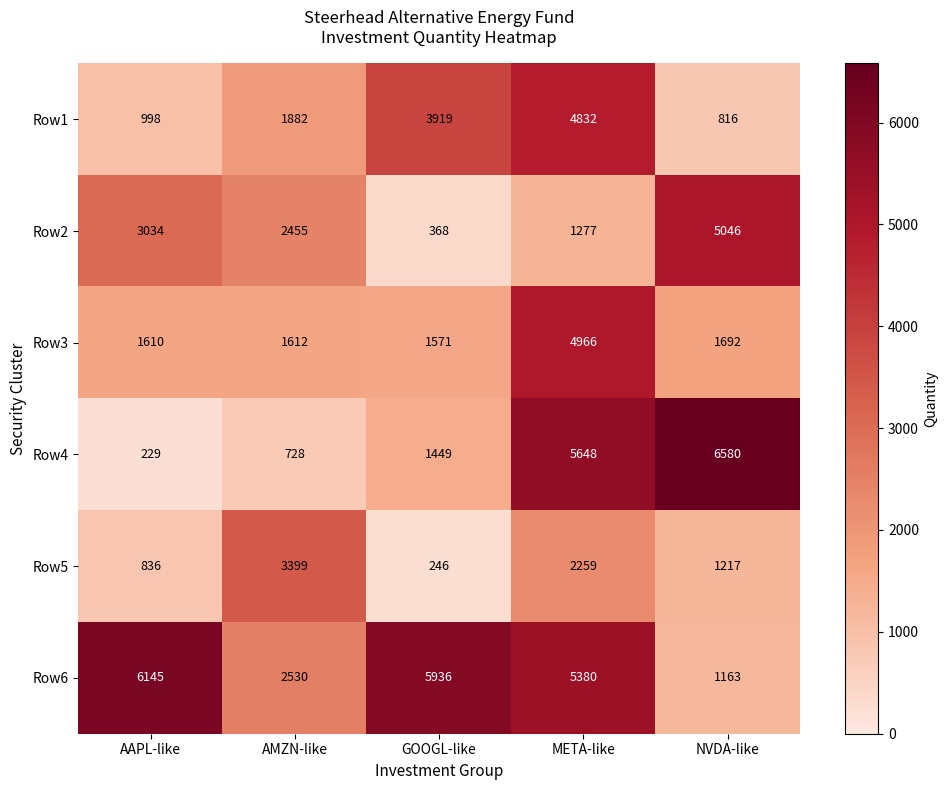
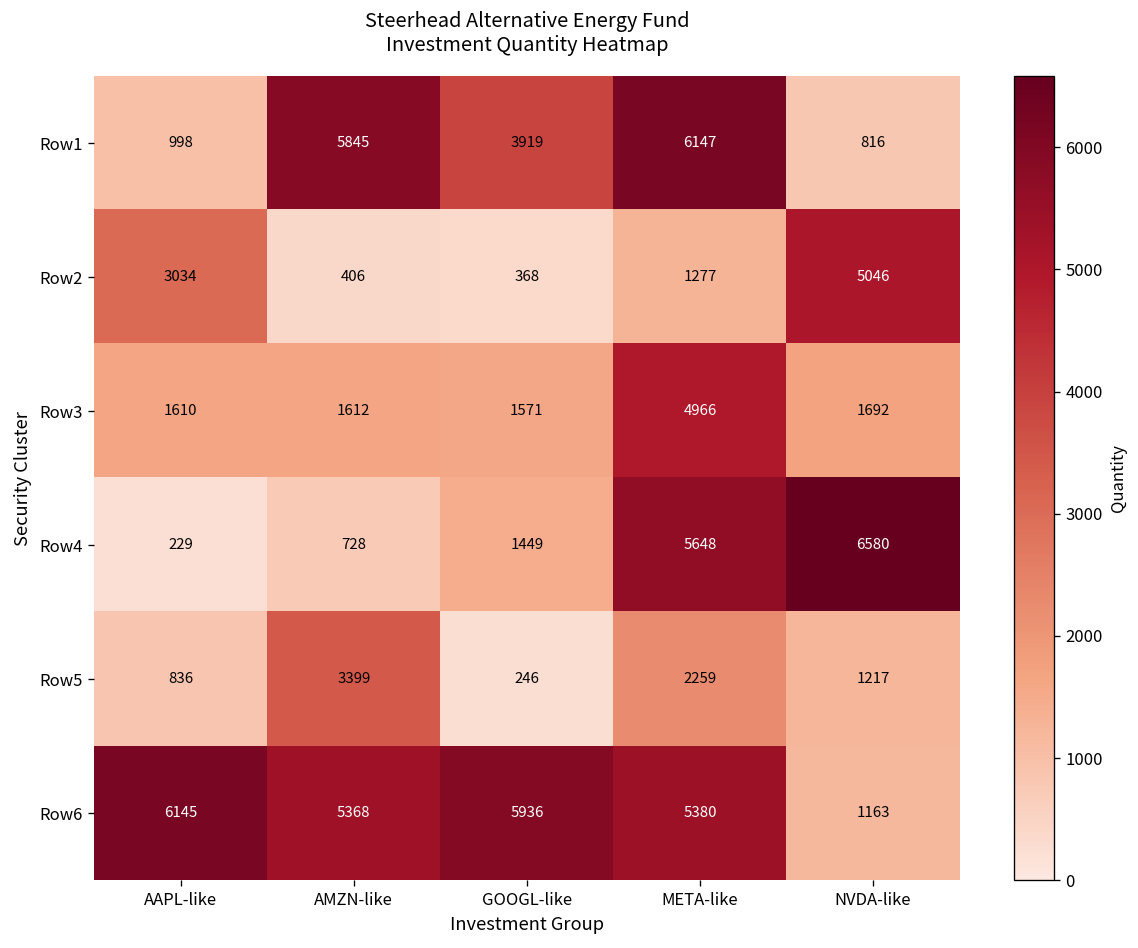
Row1, AMZN-like: 1882 -> 5845
Row1, META-like: 4832 -> 6147
Row2, AMZN-like: 2455 -> 406
Row6, AMZN-like: 2530 -> 5368
